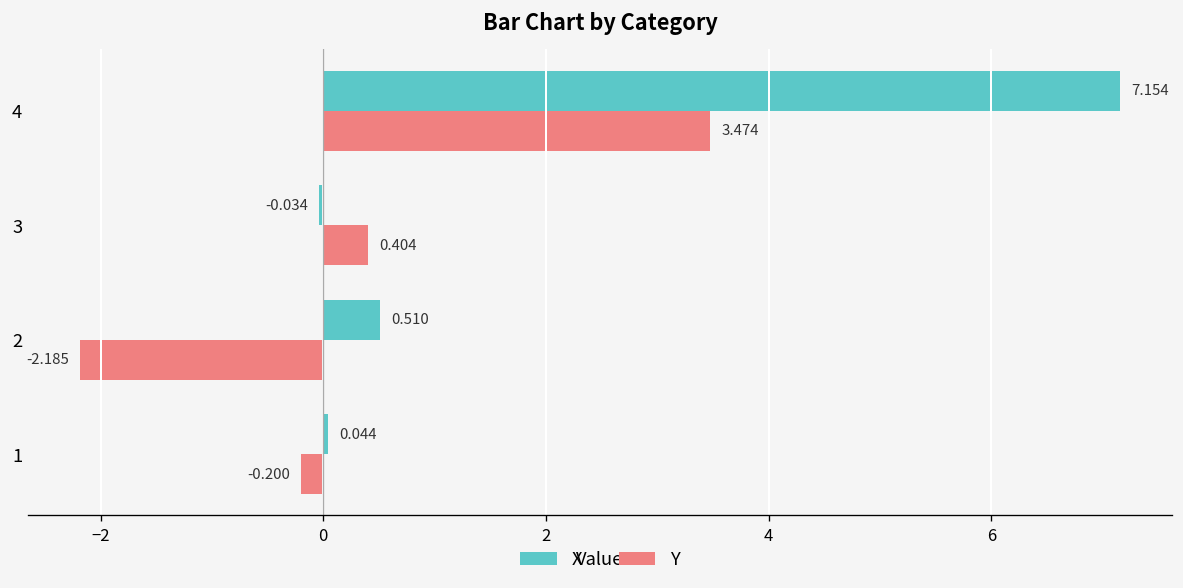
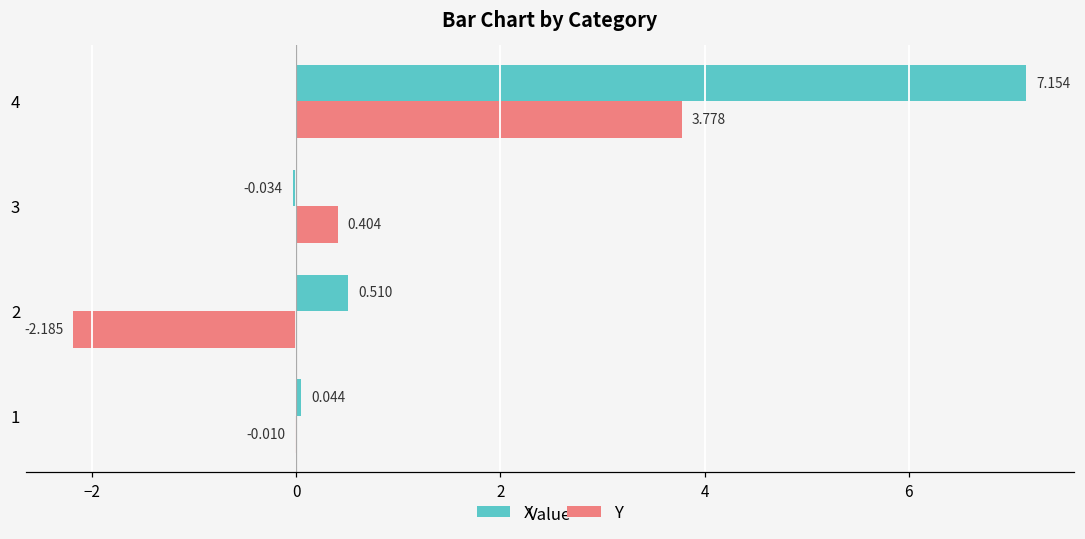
Y, 4: 3.474 -> 3.778
Y, 1: -0.200 -> -0.010
